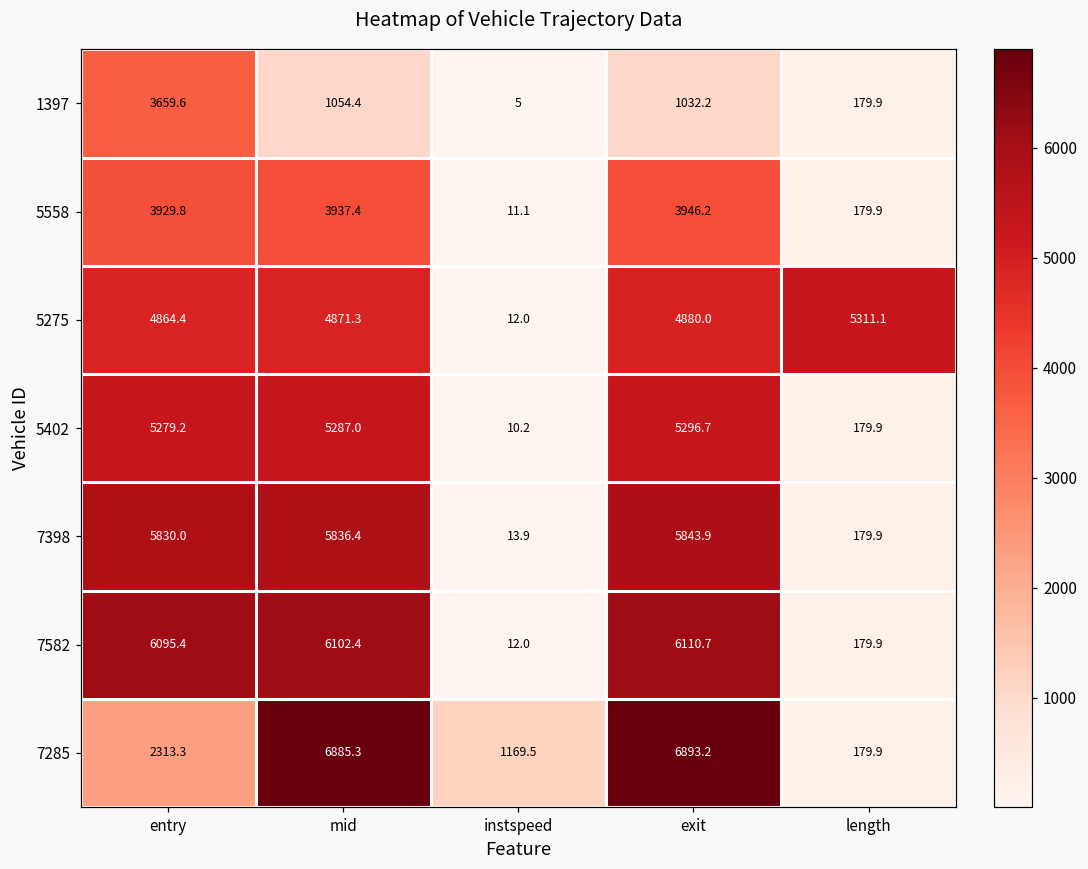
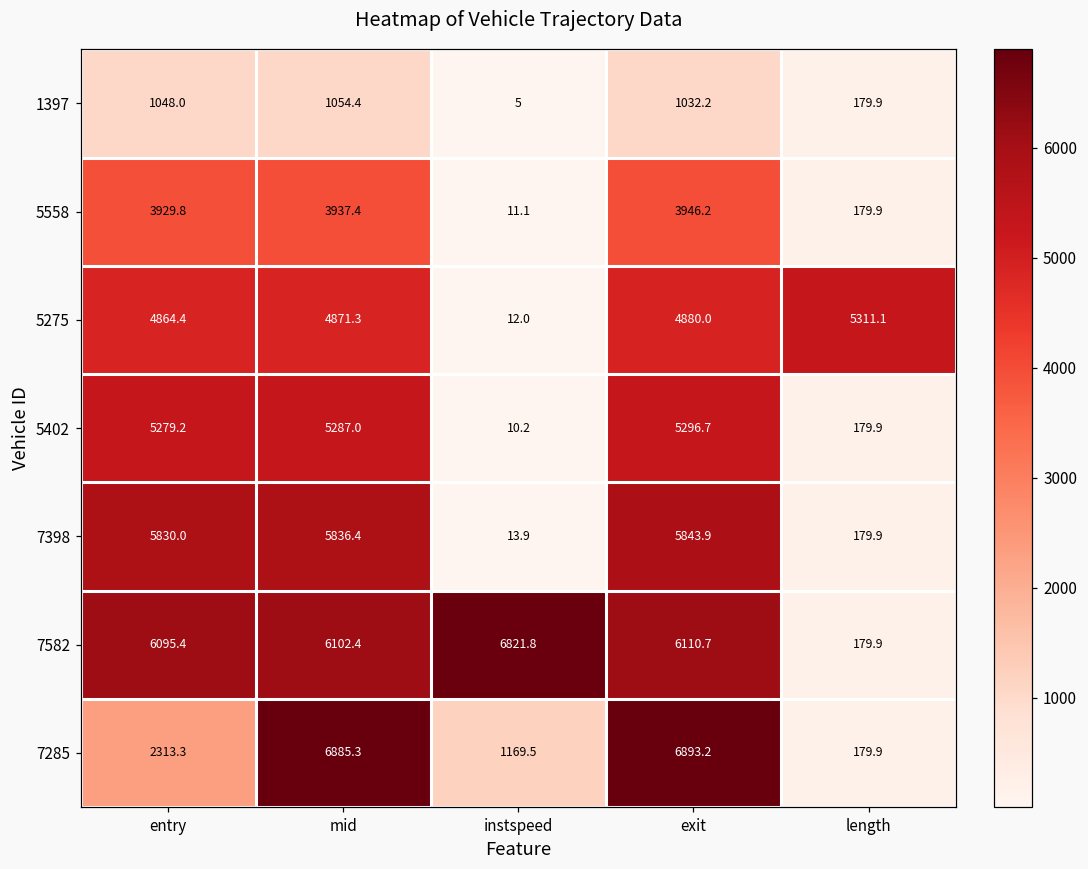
1397, entry: 3659.6 -> 1048.0
7582, instspeed: 12.0 -> 6821.8
